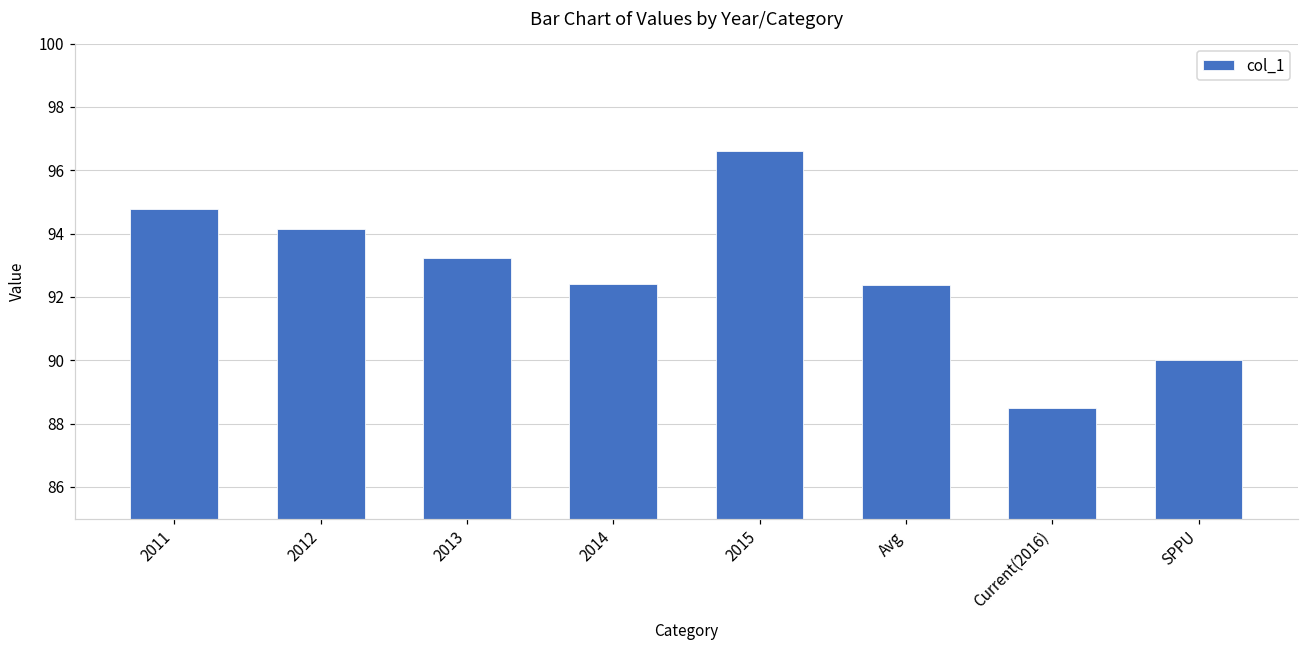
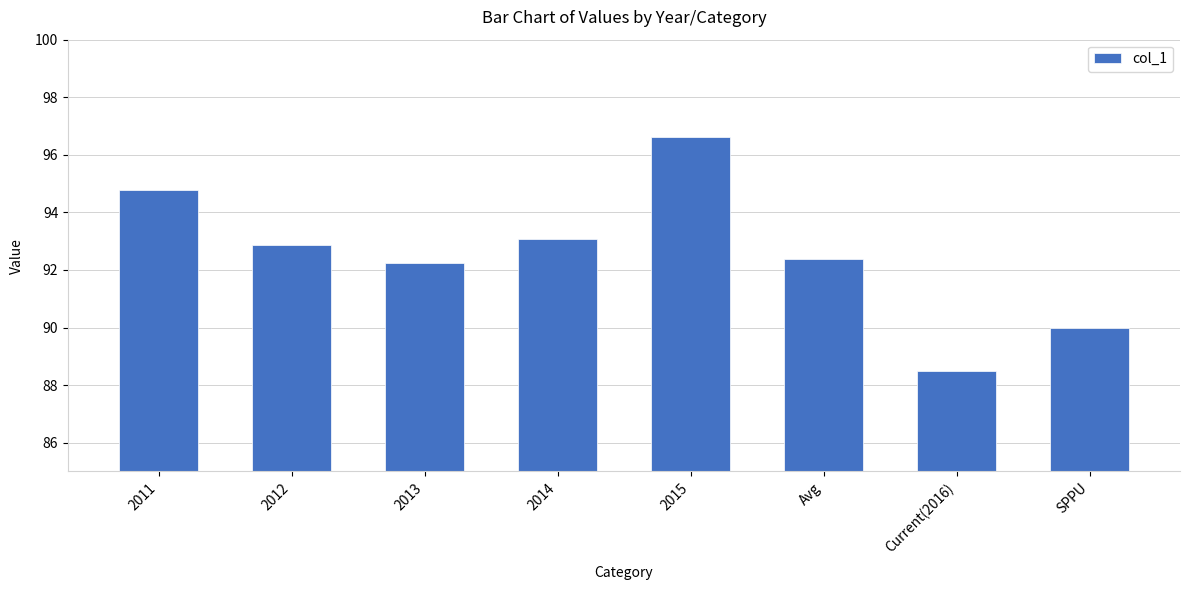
2012: 94.2 -> 92.9
2013: 93.2 -> 92.3
2014: 92.4 -> 93.1
